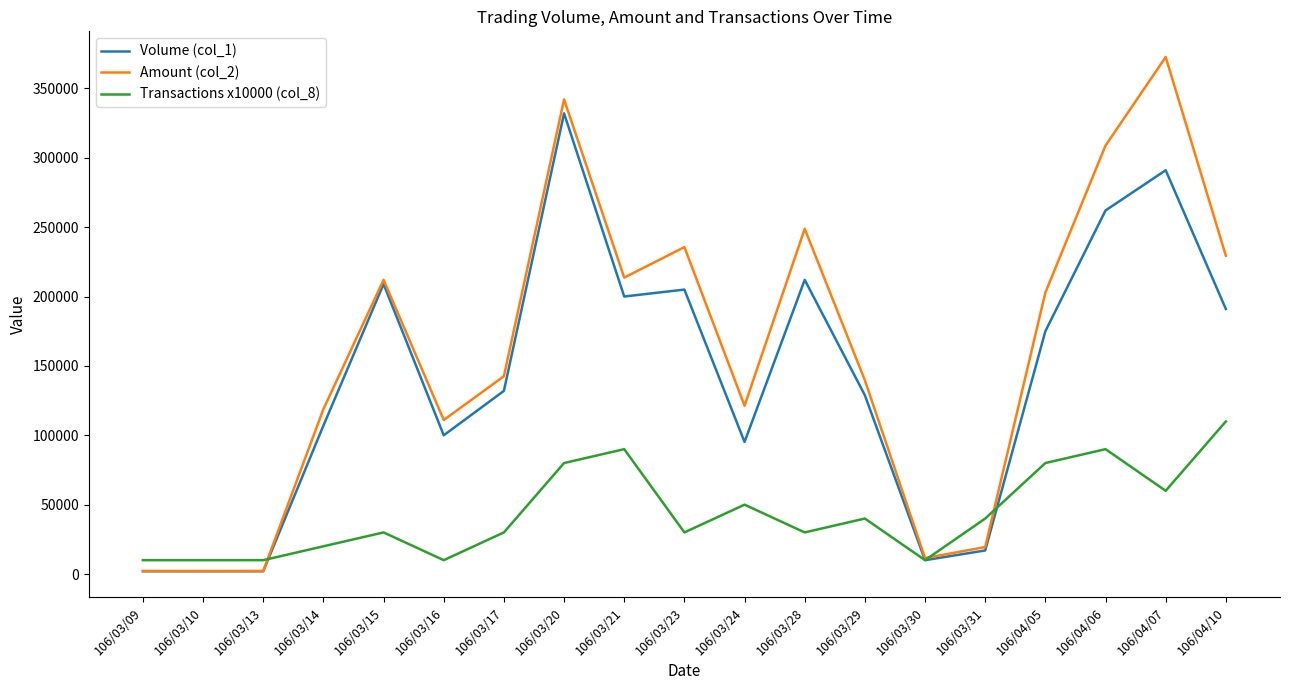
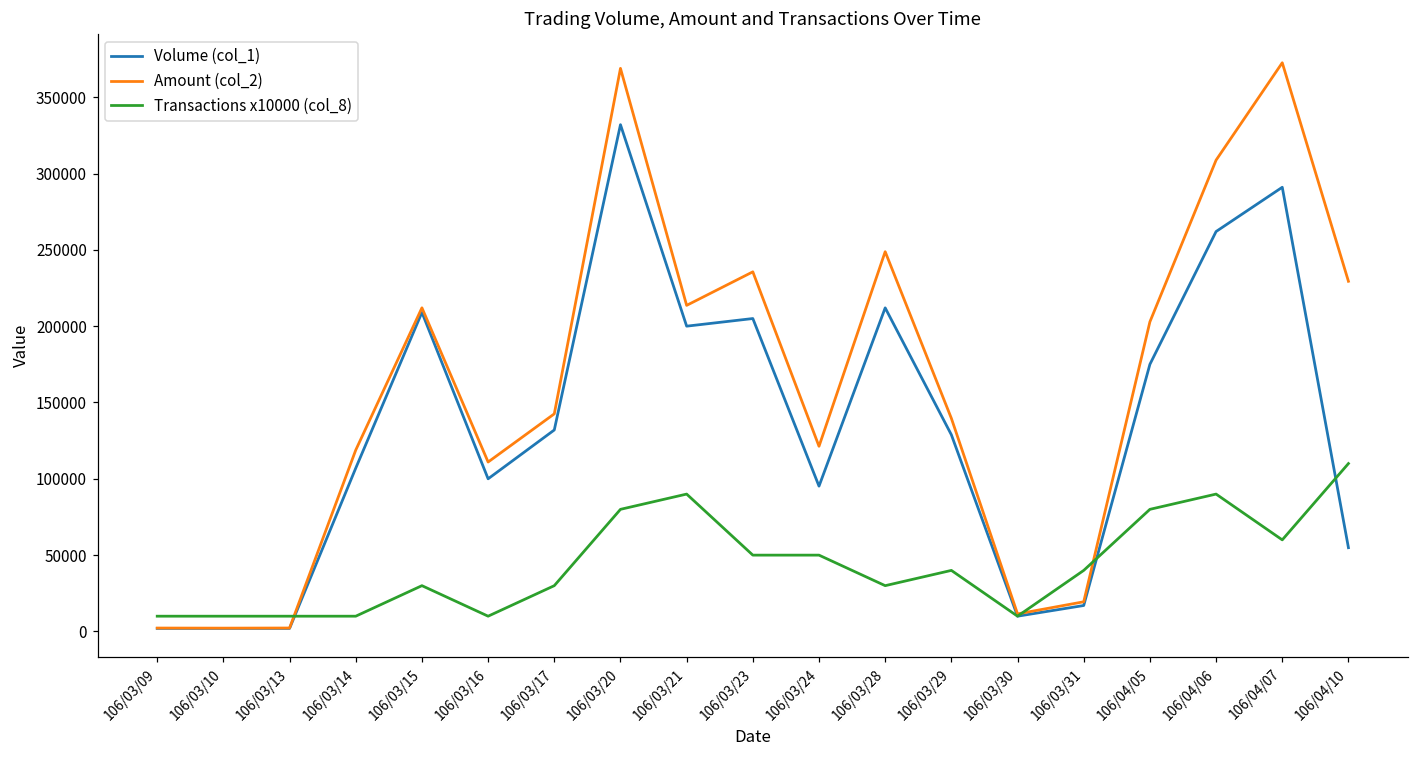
Transactions x10000 (col_8), 106/03/14: 20000 -> 10000
Amount (col_2), 106/03/20: 342000 -> 369000
Transactions x10000 (col_8), 106/03/23: 30000 -> 50000
Volume (col_1), 106/04/10: 191000 -> 55000
